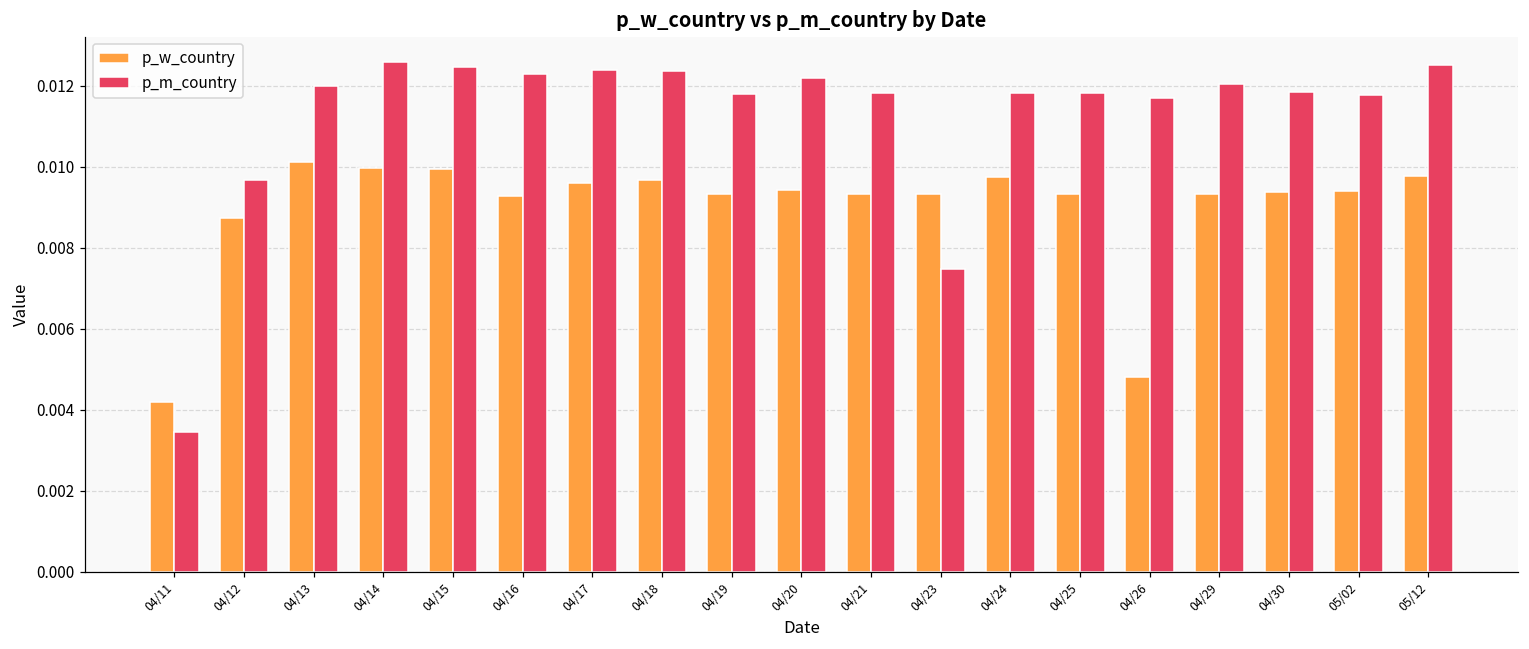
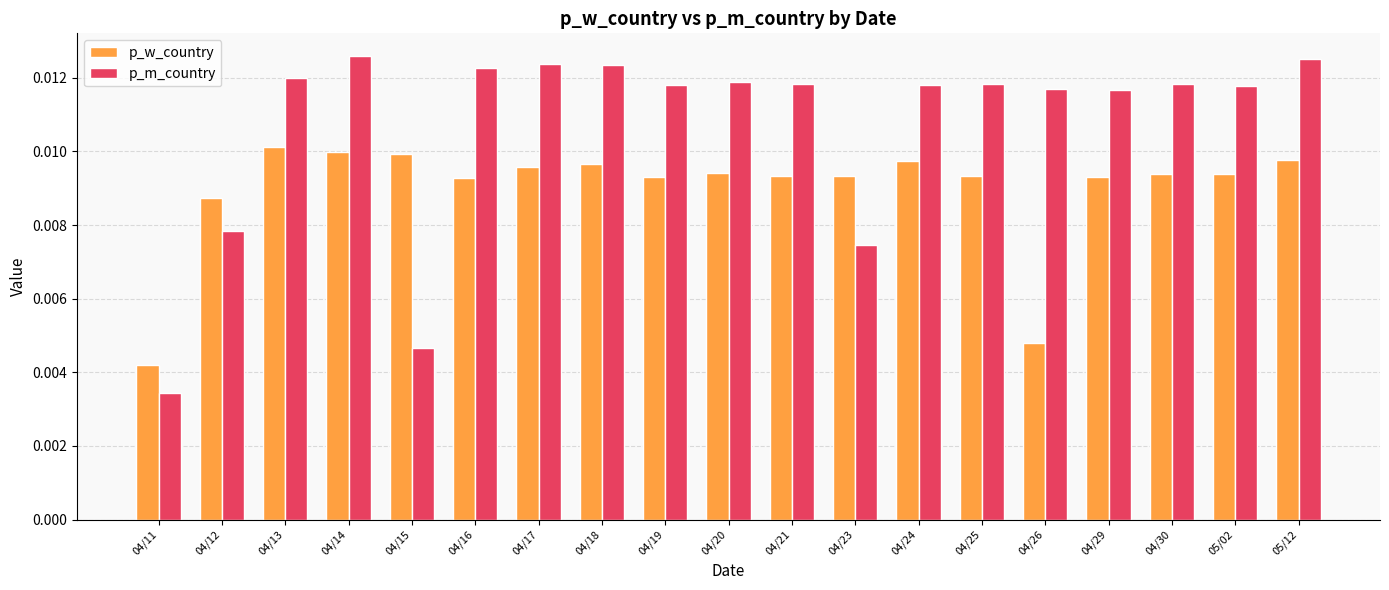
p_m_country, 04/12: 0.0097 -> 0.0078
p_m_country, 04/15: 0.0125 -> 0.0047
p_m_country, 04/20: 0.0122 -> 0.0119
p_m_country, 04/29: 0.0120 -> 0.0117
